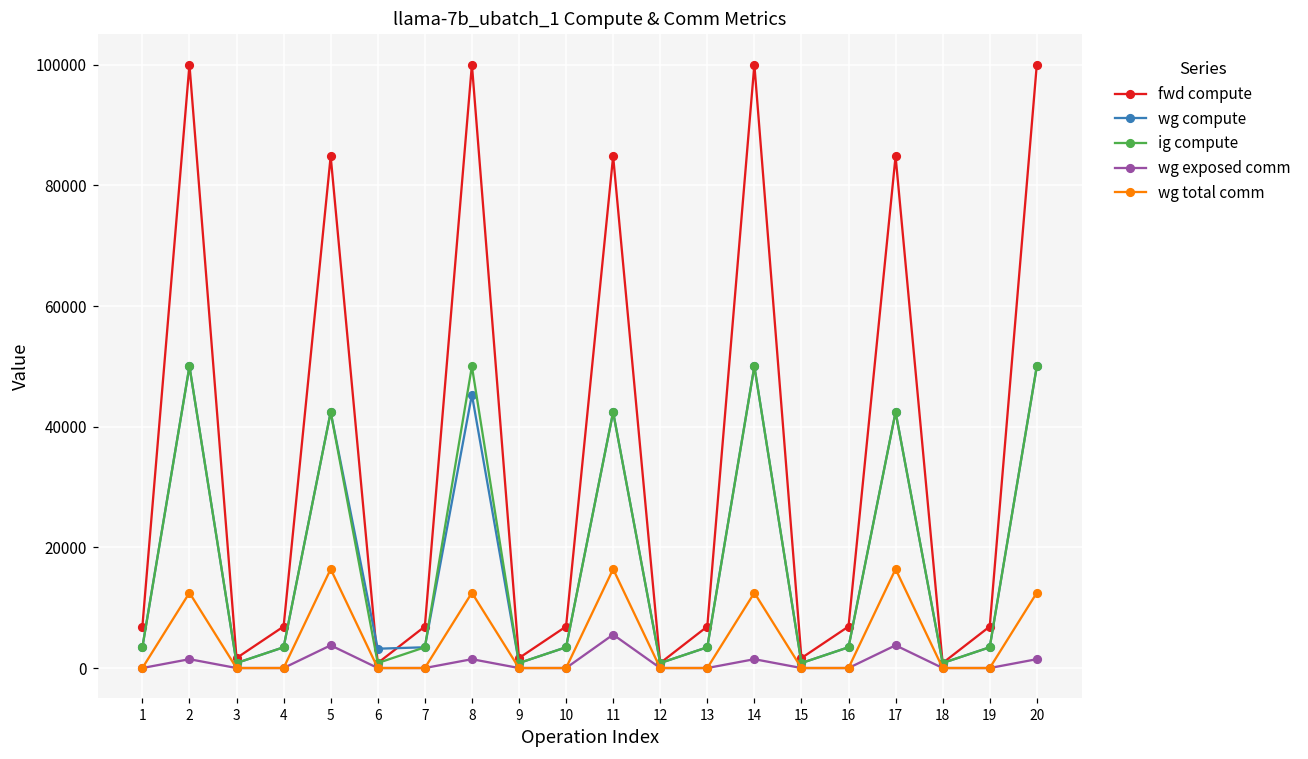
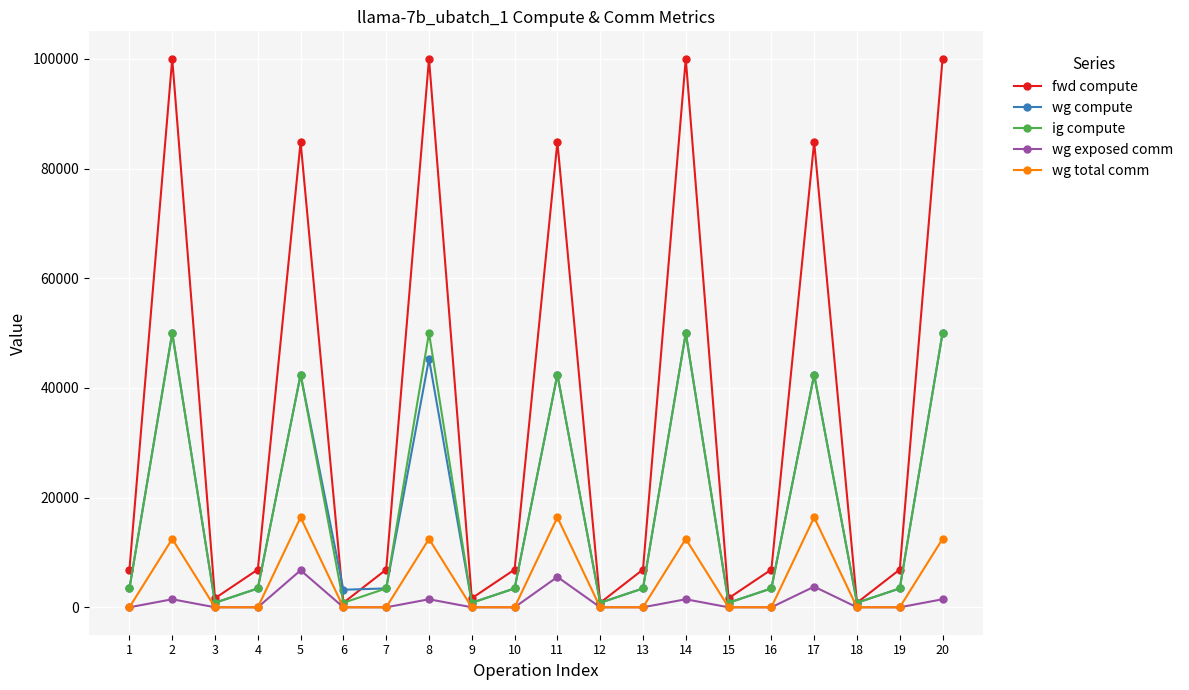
wg exposed comm, 5: 4000 -> 7000
